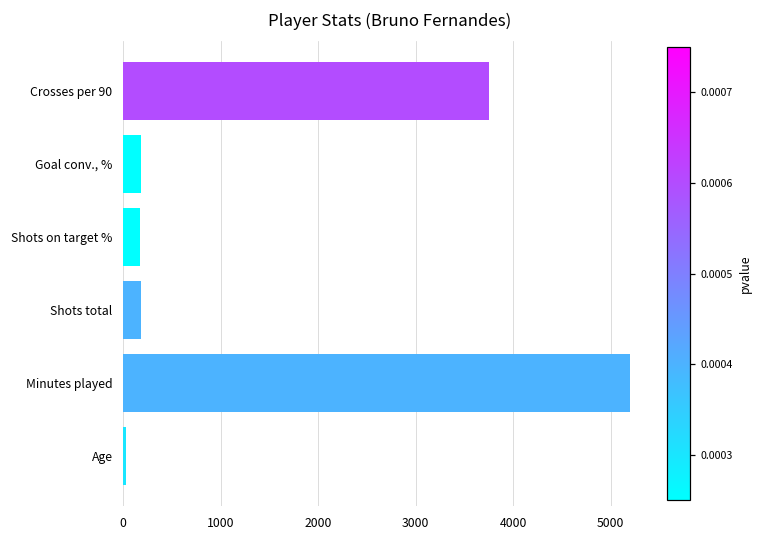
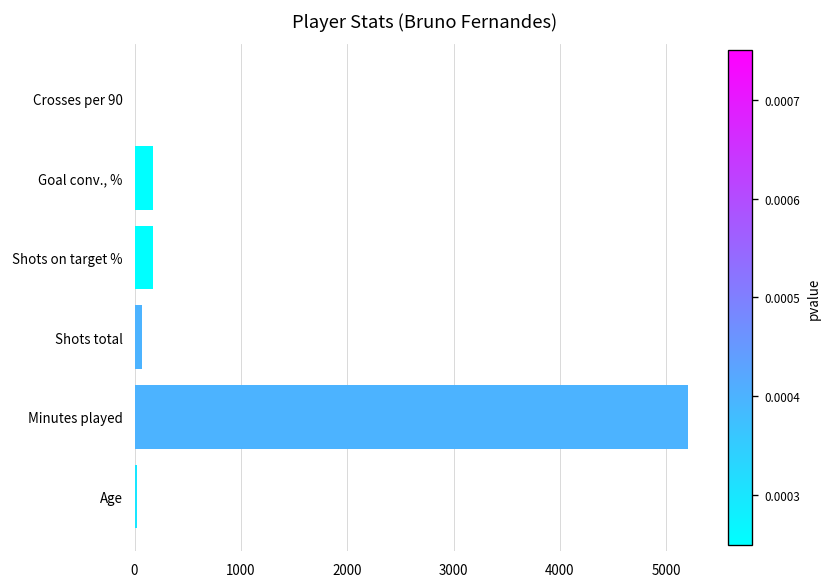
Crosses per 90: 3800 -> 0
Shots total: 200 -> 100
